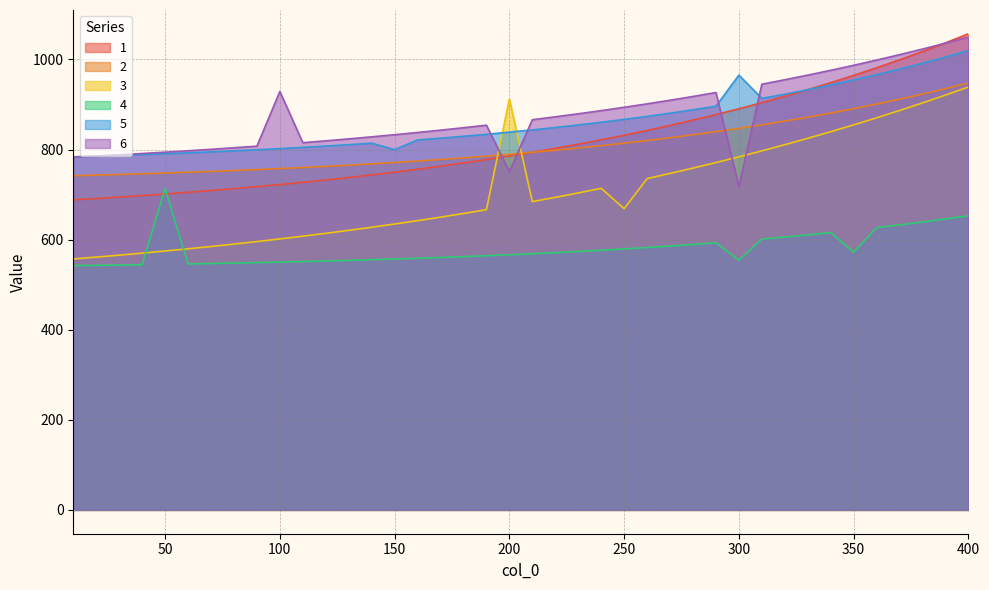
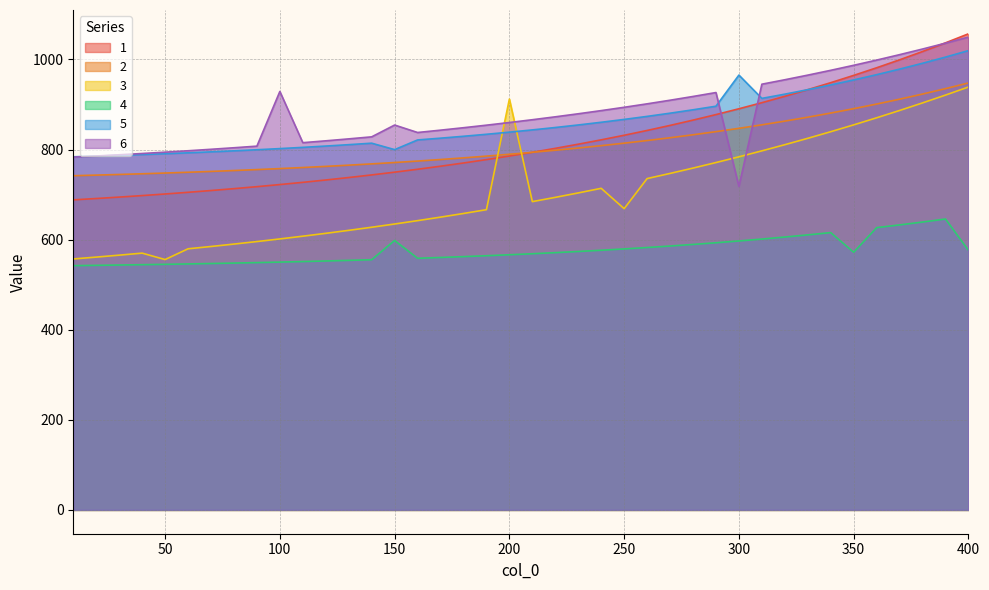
3, 50: 570 -> 560
4, 50: 710 -> 550
4, 150: 560 -> 600
6, 150: 830 -> 850
6, 200: 750 -> 860
4, 300: 550 -> 600
4, 400: 650 -> 580
